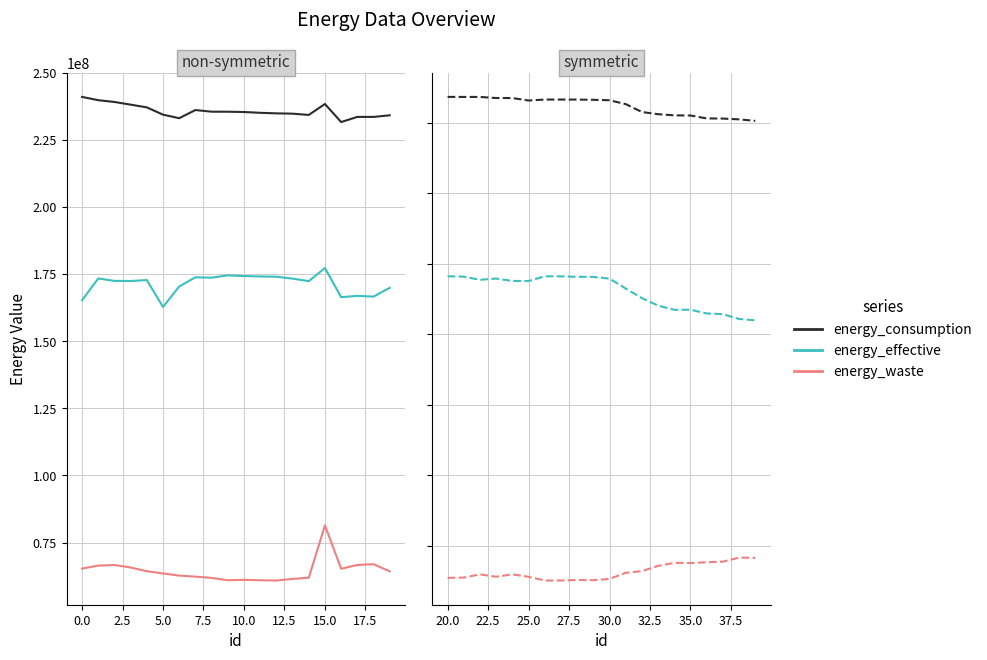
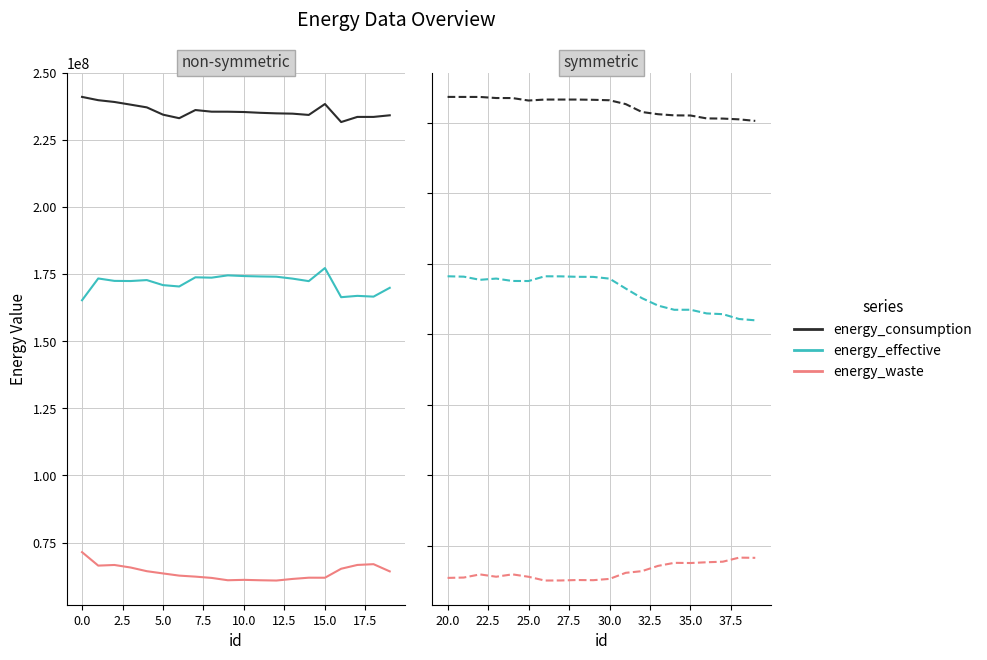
non-symmetric, energy_waste, 0.0: 65000000 -> 71000000
non-symmetric, energy_effective, 5.0: 163000000 -> 171000000
non-symmetric, energy_waste, 15.0: 81000000 -> 62000000
